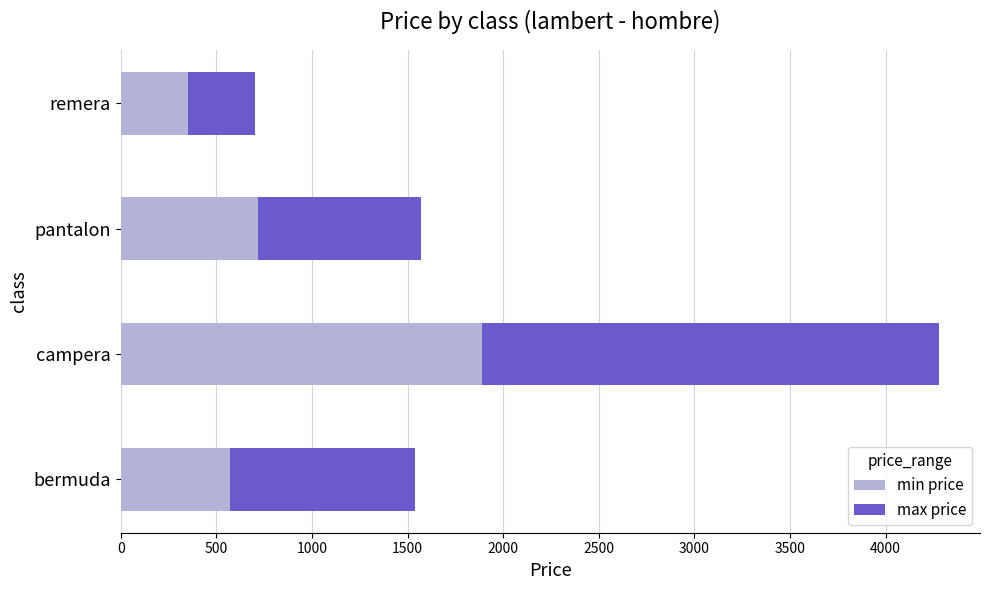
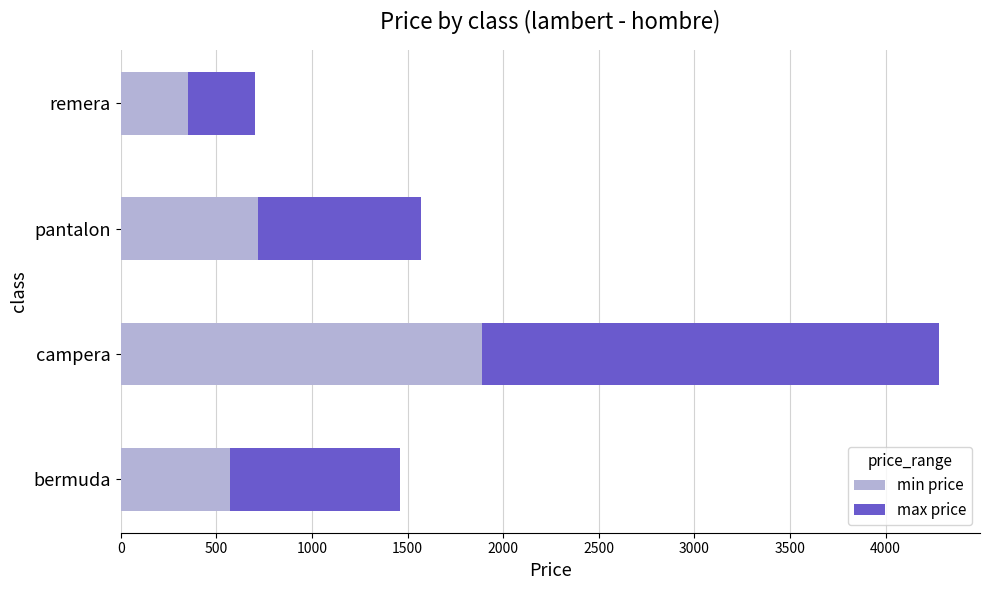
max price, bermuda: 970 -> 890
